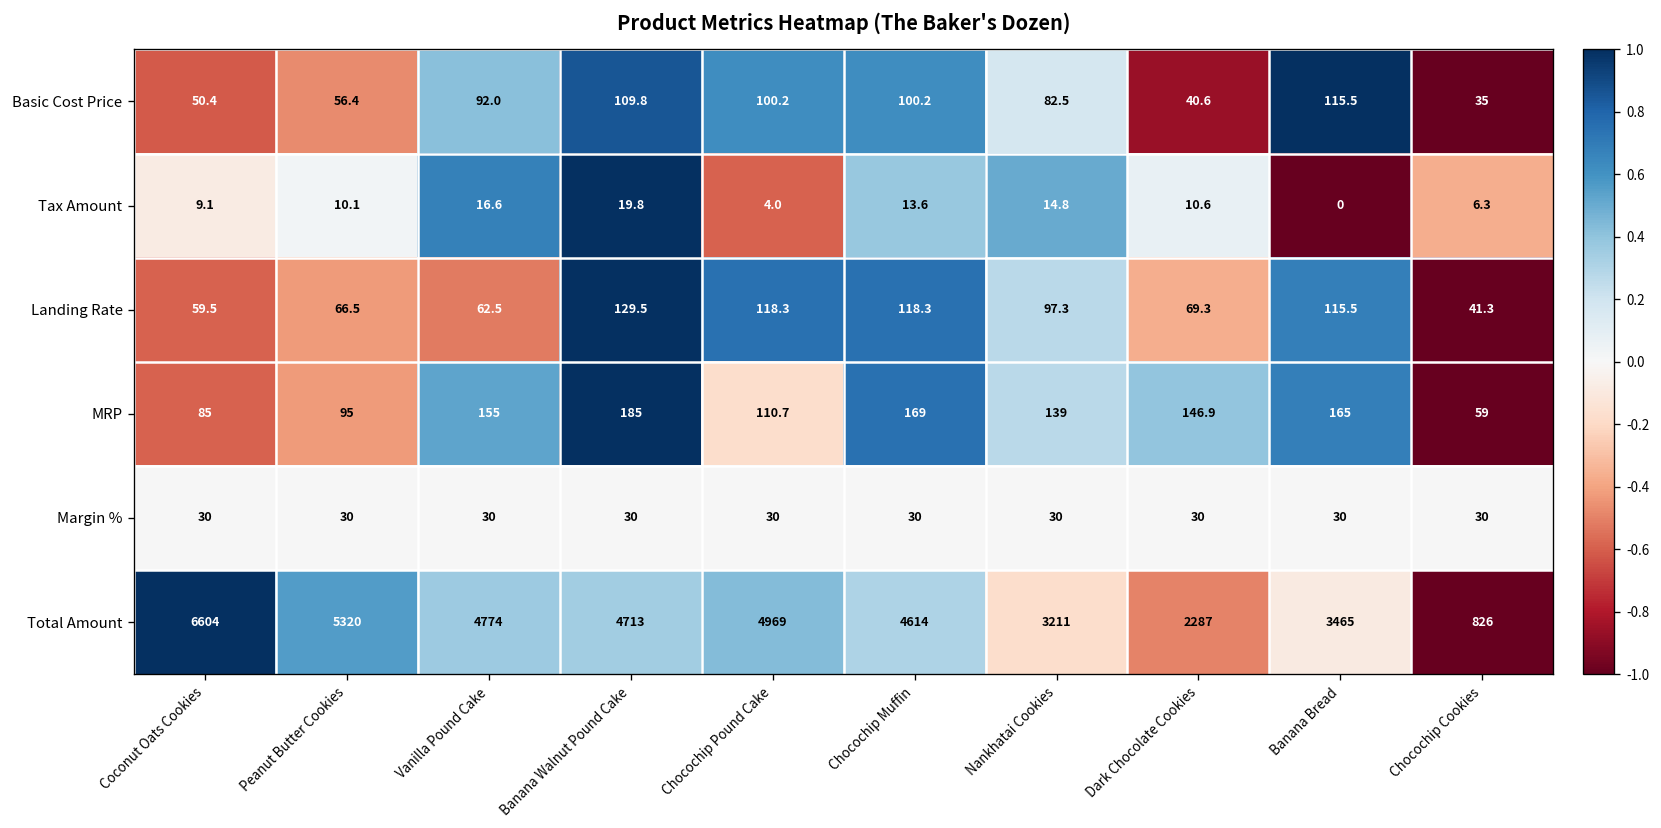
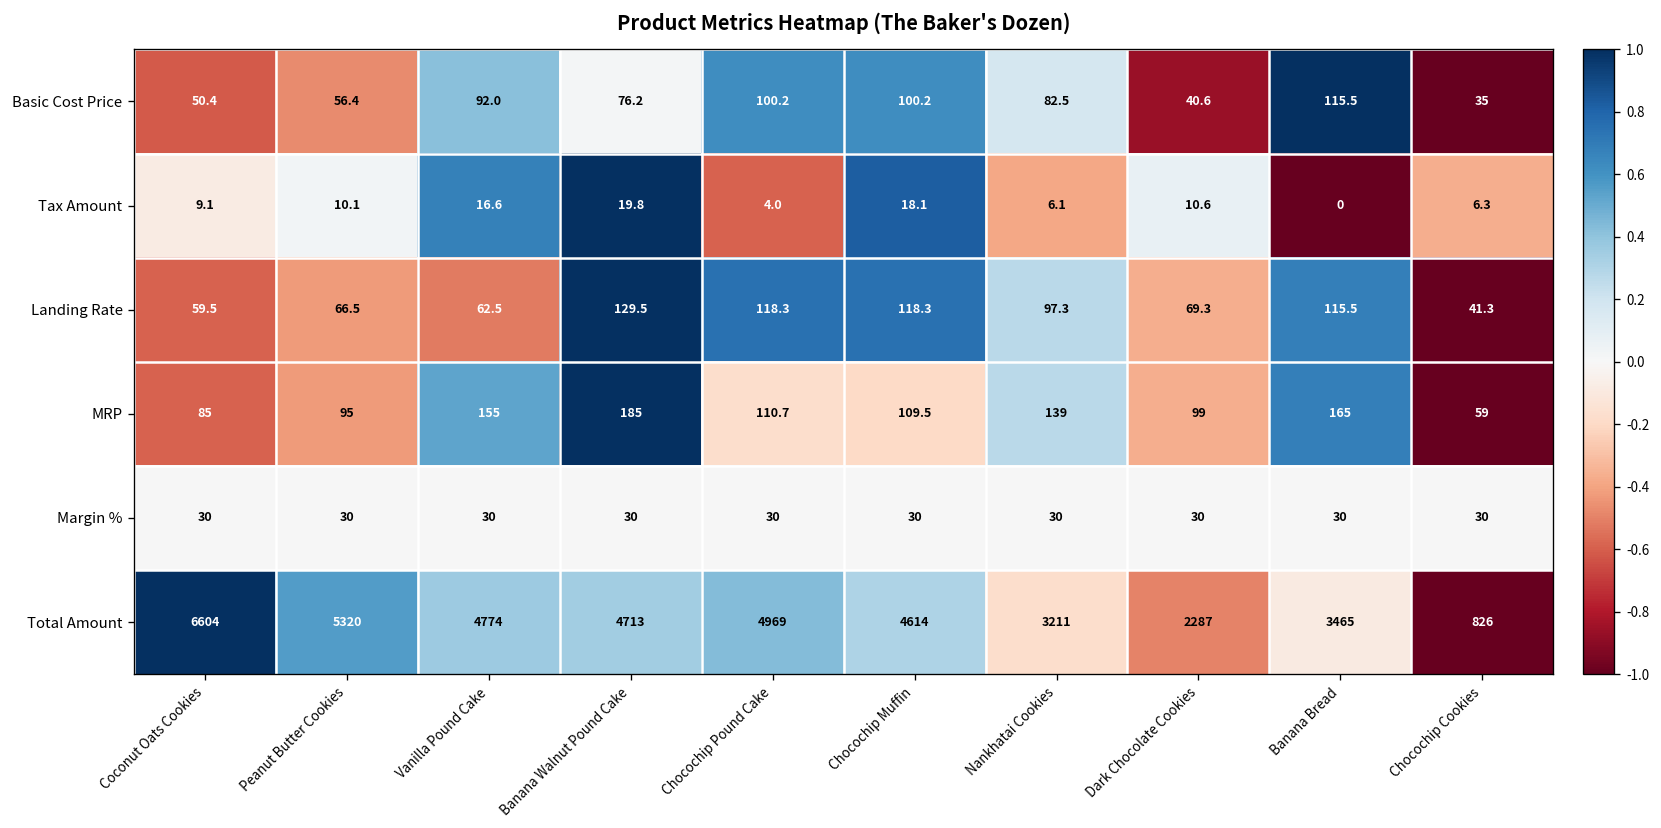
Basic Cost Price, Banana Walnut Pound Cake: 109.8 -> 76.2
Tax Amount, Chocochip Muffin: 13.6 -> 18.1
Tax Amount, Nankhatai Cookies: 14.8 -> 6.1
MRP, Chocochip Muffin: 169 -> 109.5
MRP, Dark Chocolate Cookies: 146.9 -> 99
